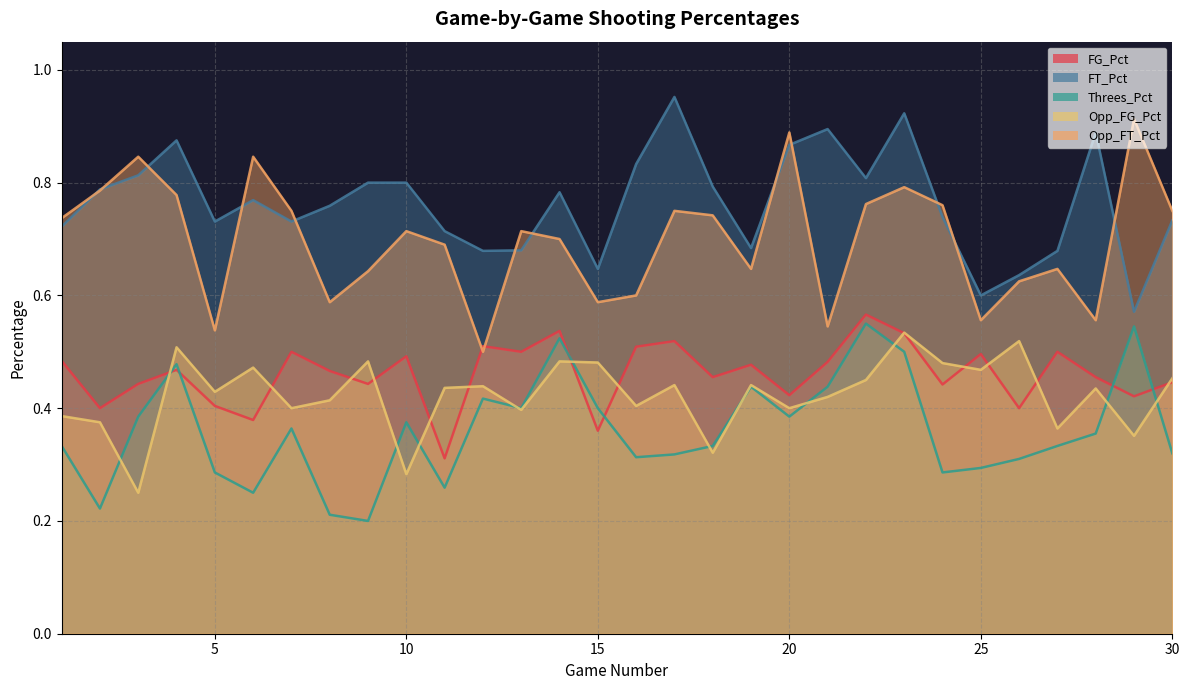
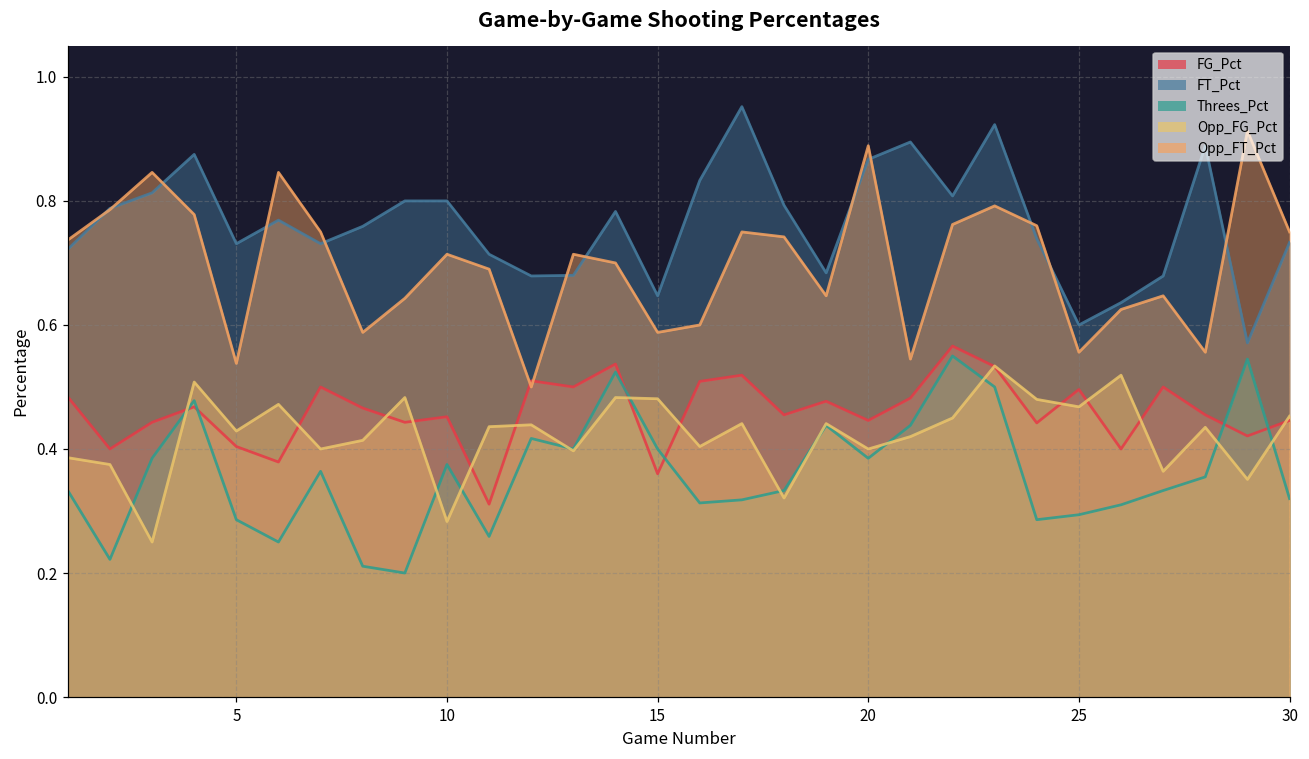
FG_Pct, 10: 0.49 -> 0.45
FG_Pct, 20: 0.42 -> 0.45
